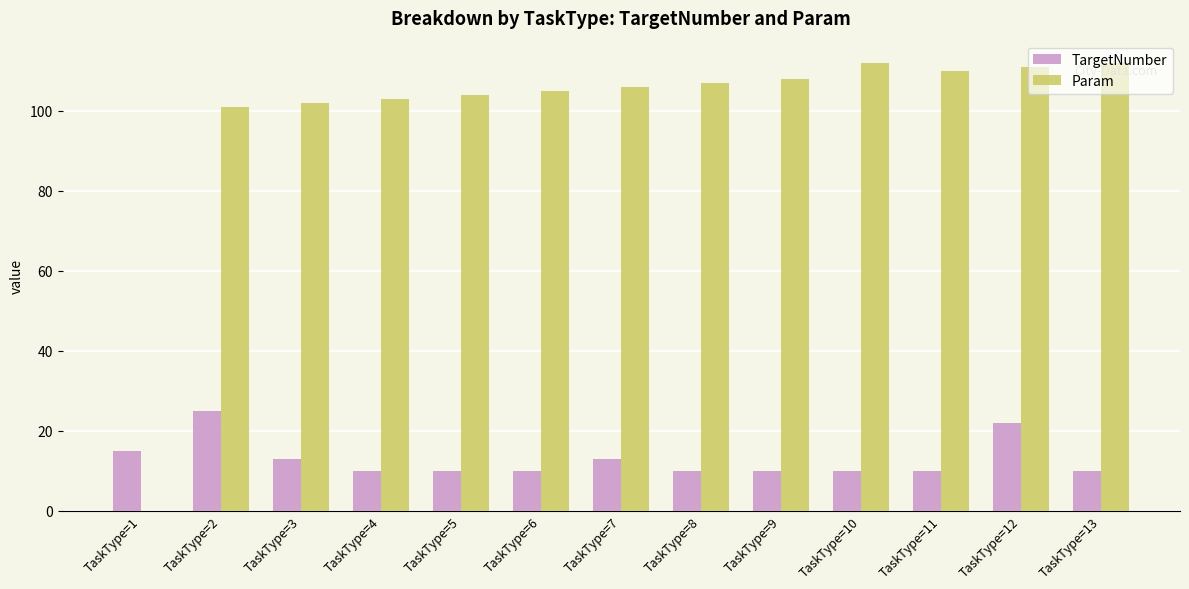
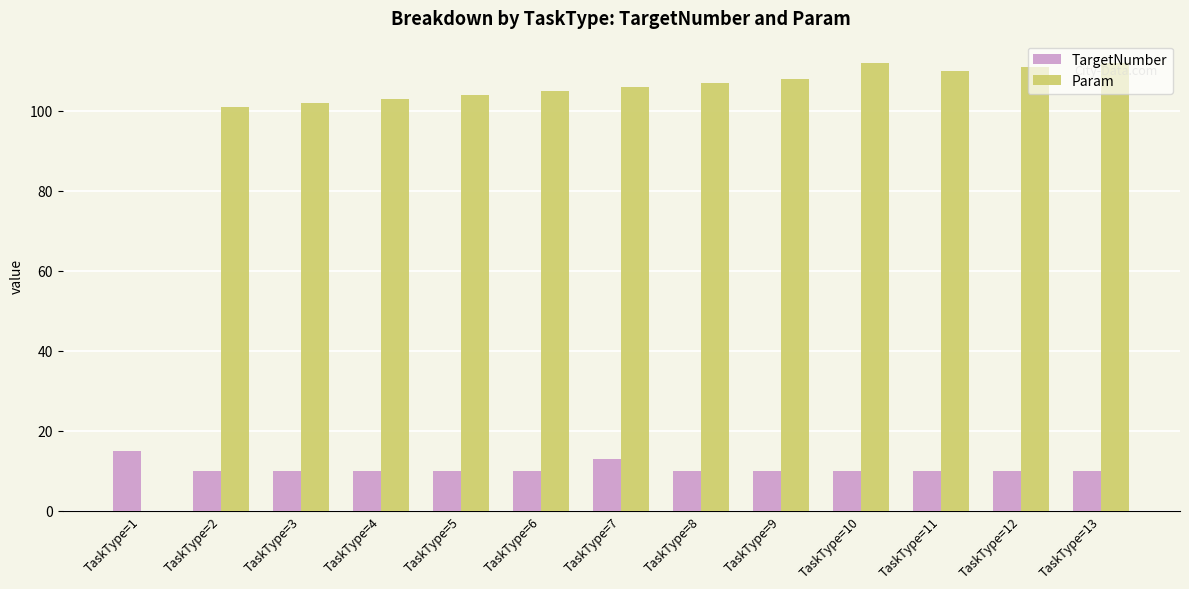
TargetNumber, TaskType=2: 25 -> 10
TargetNumber, TaskType=3: 13 -> 10
TargetNumber, TaskType=12: 22 -> 10
